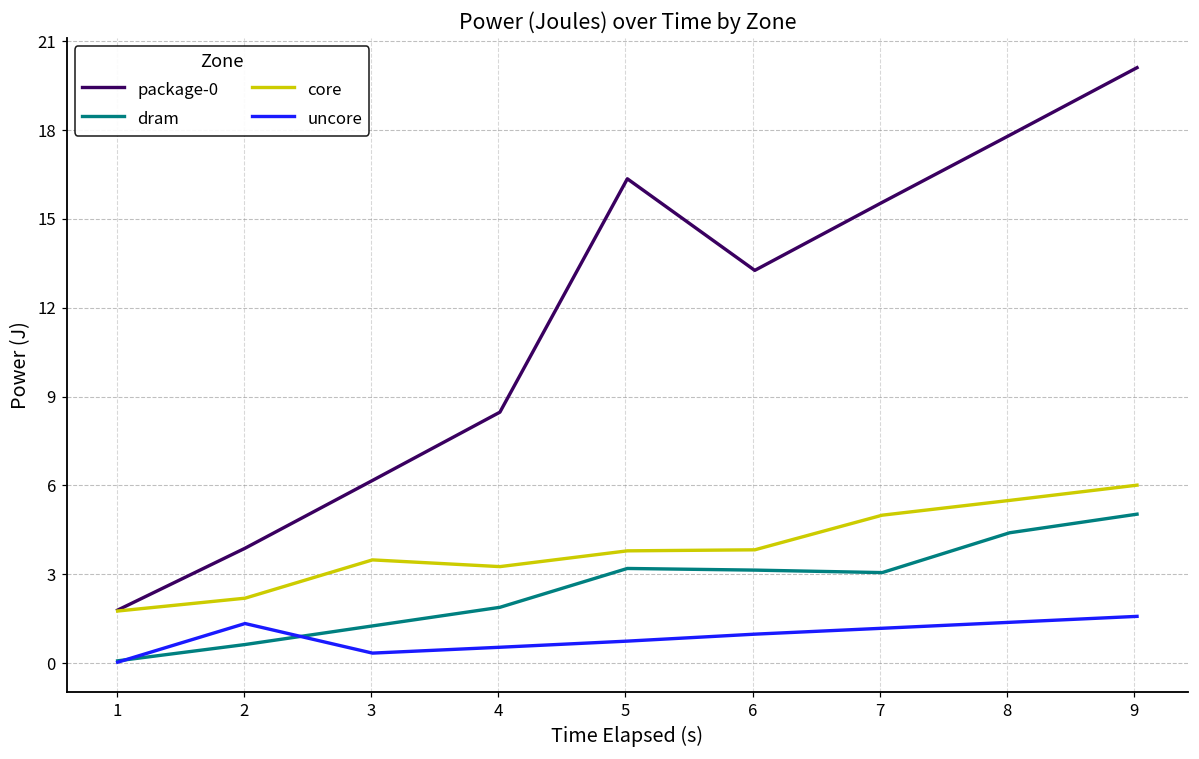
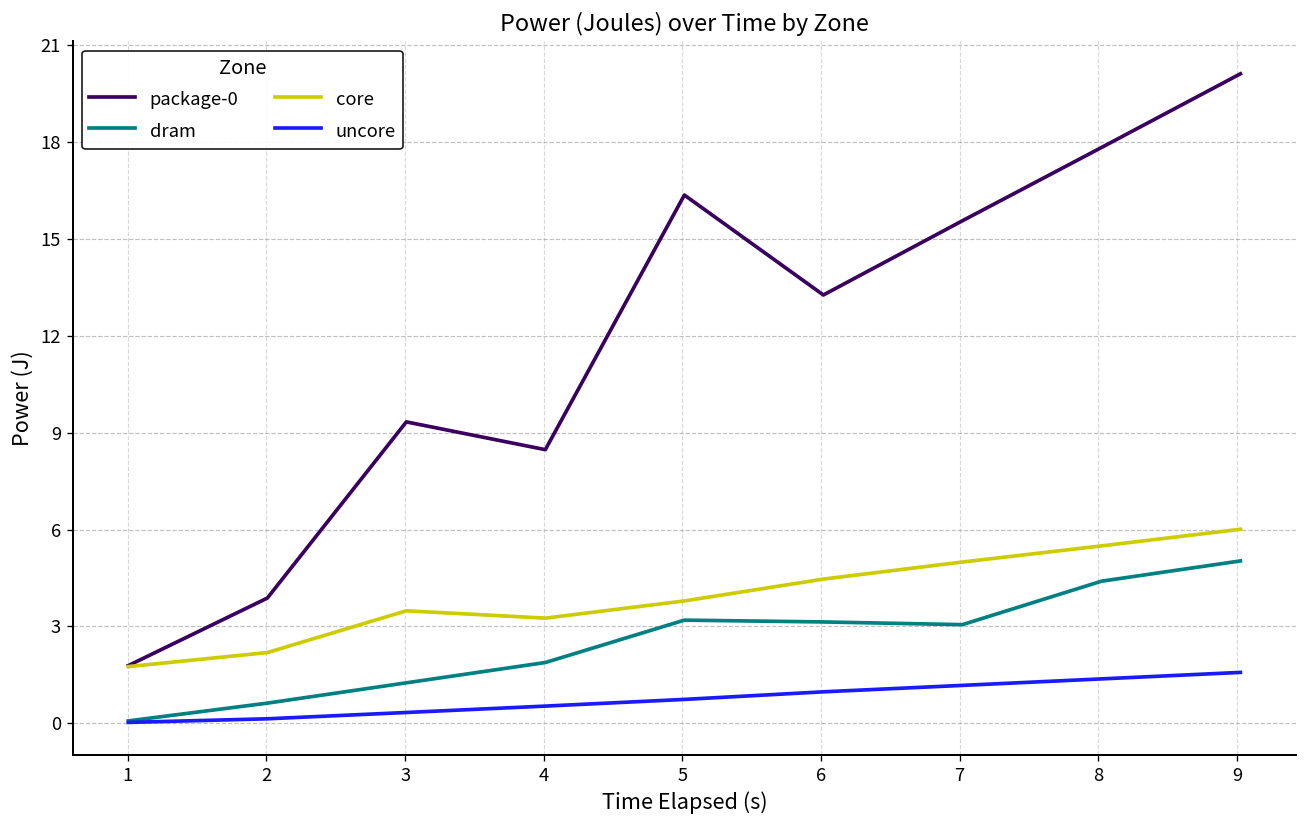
uncore, 2: 1.3 -> 0.1
package-0, 3: 6.2 -> 9.3
core, 6: 3.8 -> 4.5
